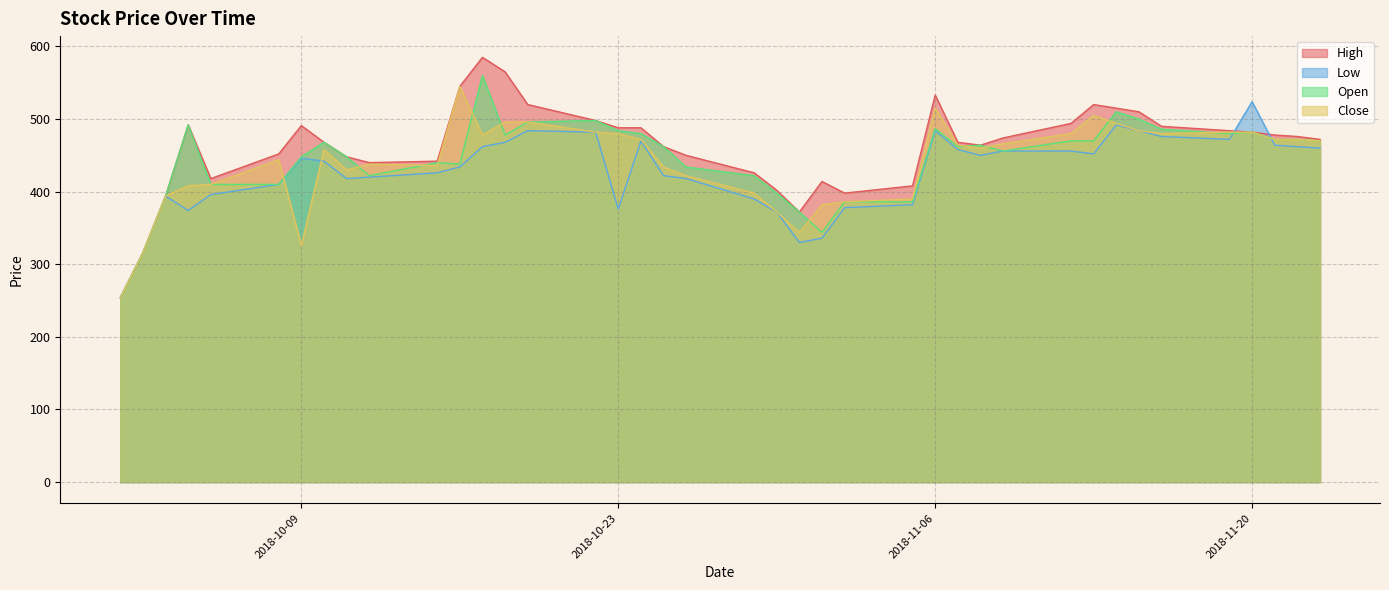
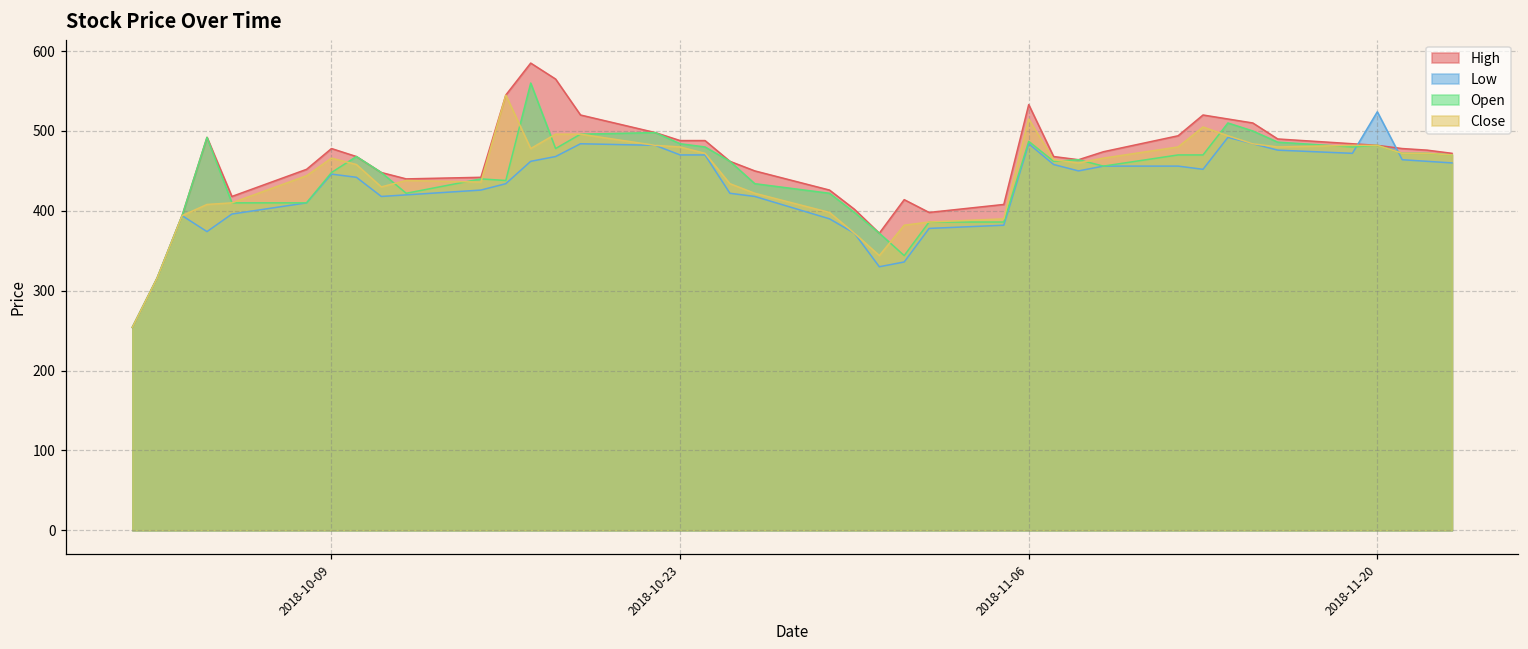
High, 2018-10-09: 490 -> 480
Close, 2018-10-09: 330 -> 470
Low, 2018-10-23: 380 -> 470
